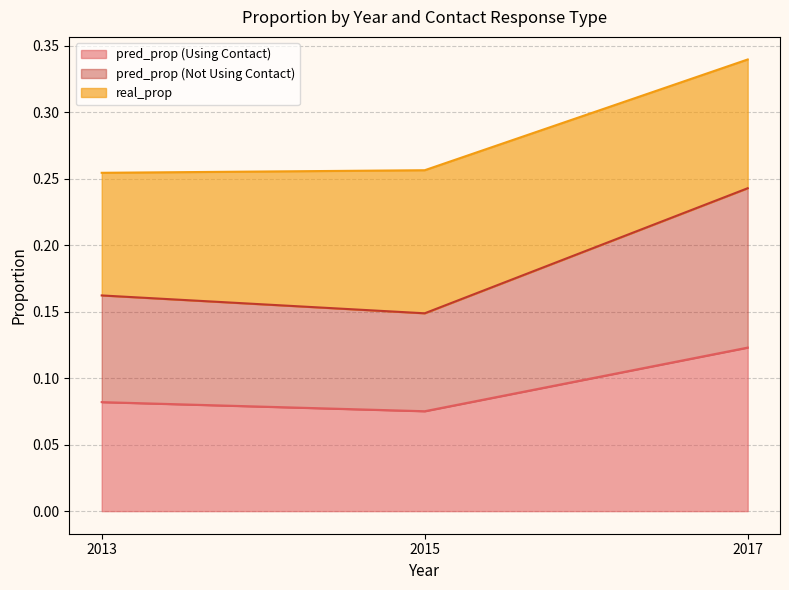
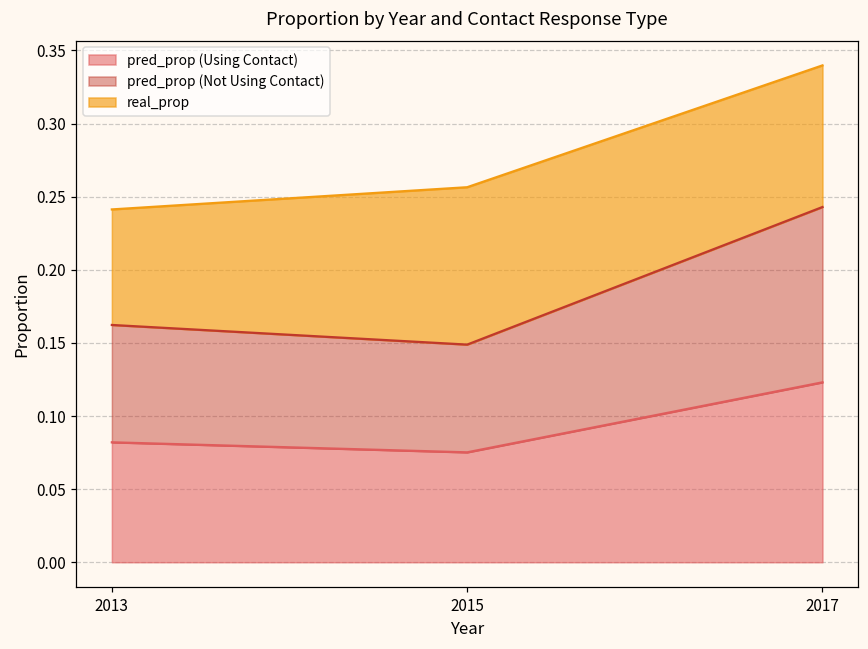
real_prop, 2013: 0.092 -> 0.079
